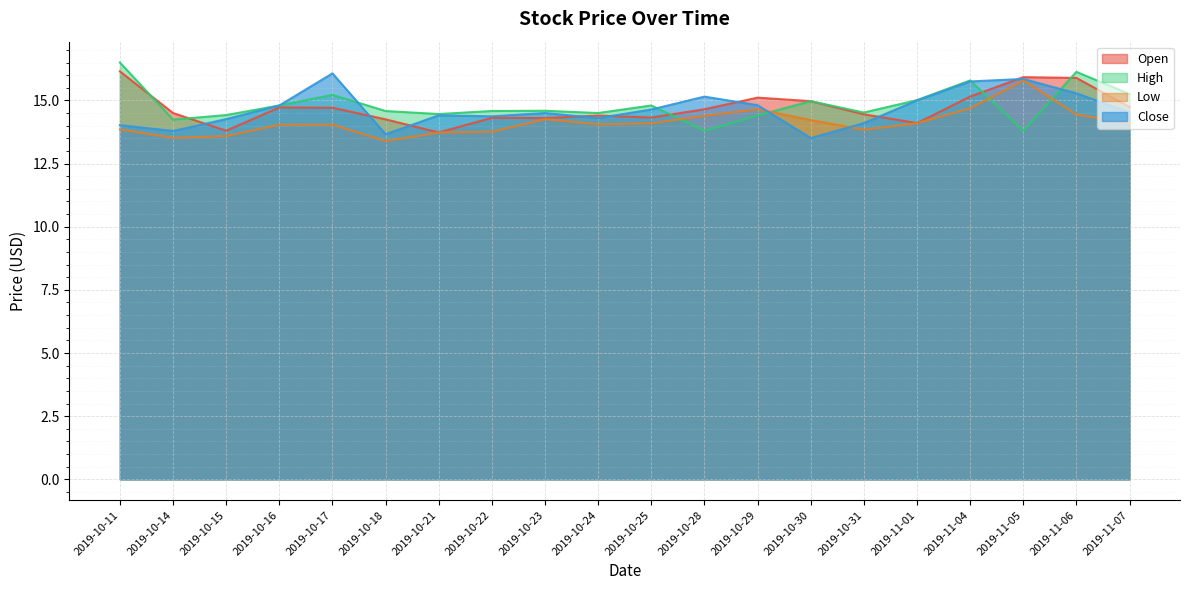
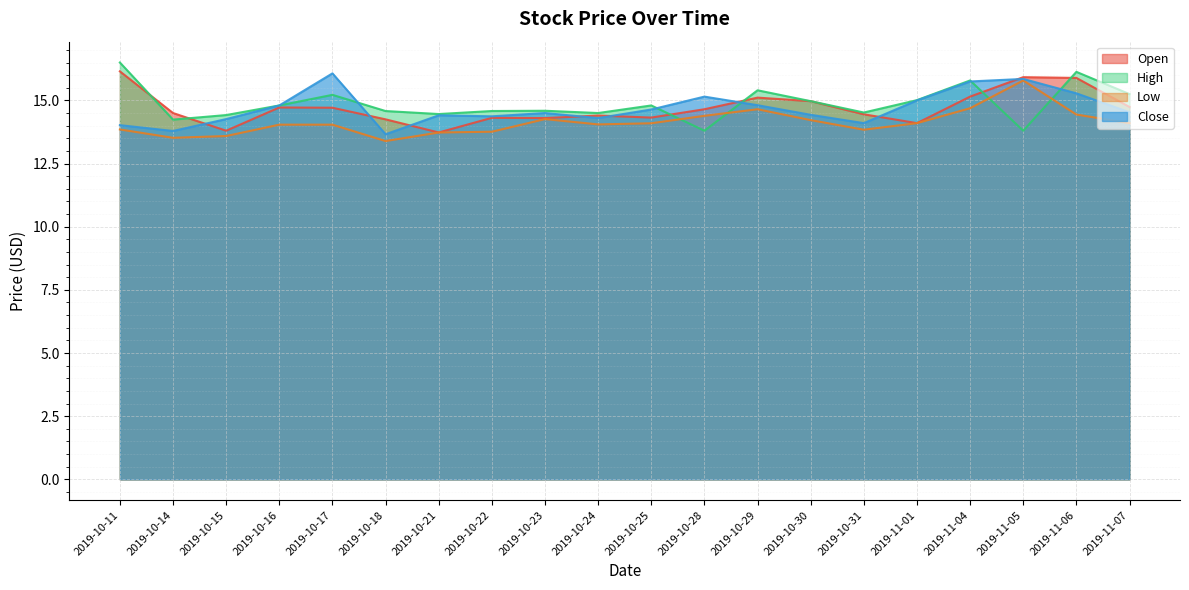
High, 2019-10-29: 14.4 -> 15.4
Close, 2019-10-30: 13.5 -> 14.4
